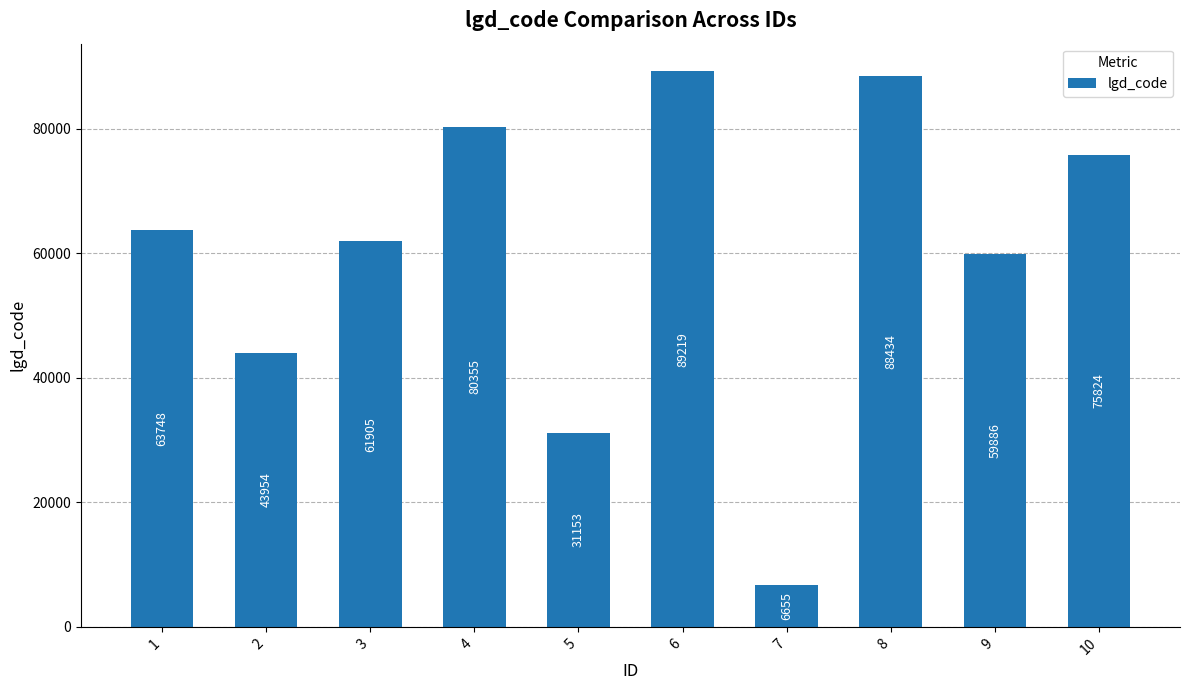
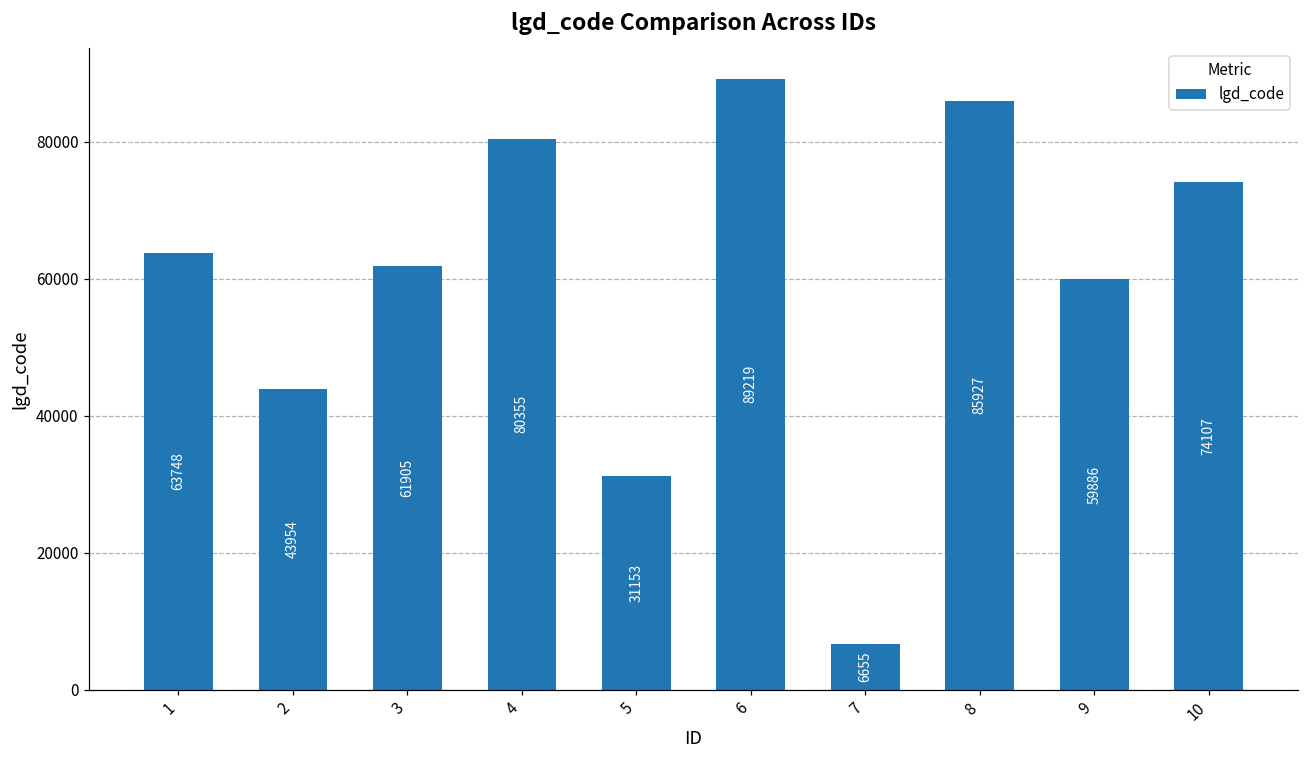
8: 88434 -> 85927
10: 75824 -> 74107
